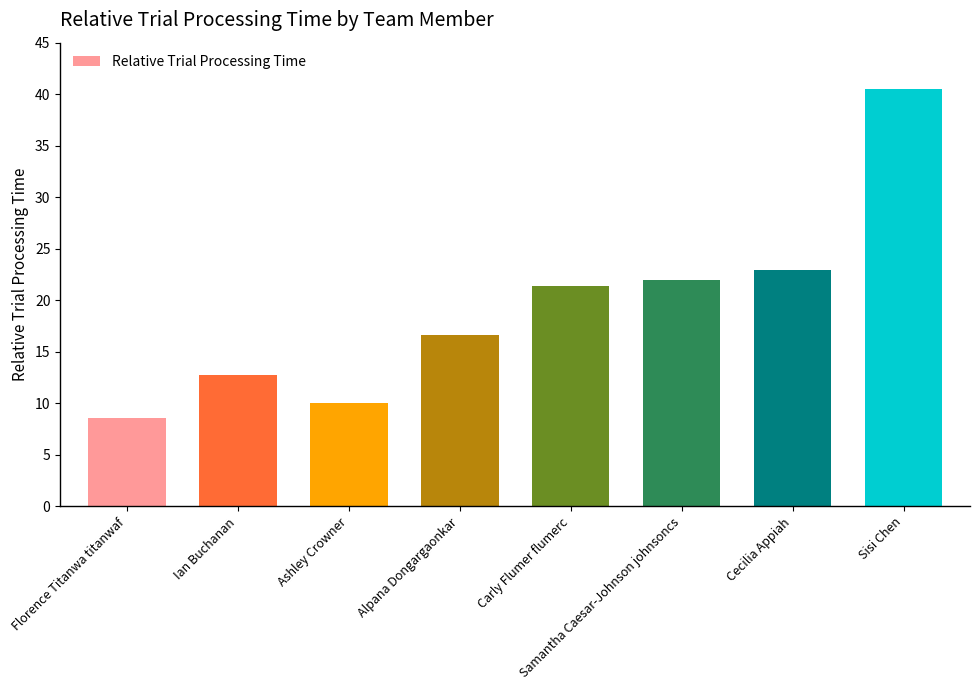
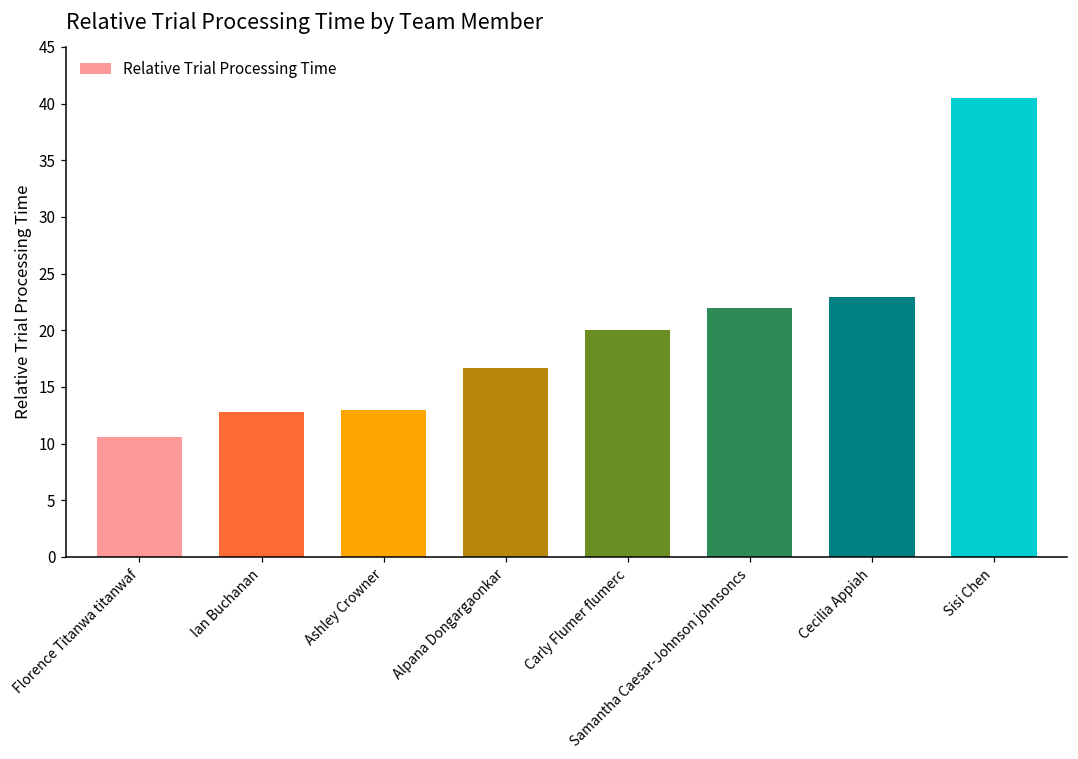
Florence Titanwa titanwaf: 8.6 -> 10.6
Ashley Crowner: 10 -> 13
Carly Flumer flumerc: 21.4 -> 20.0
